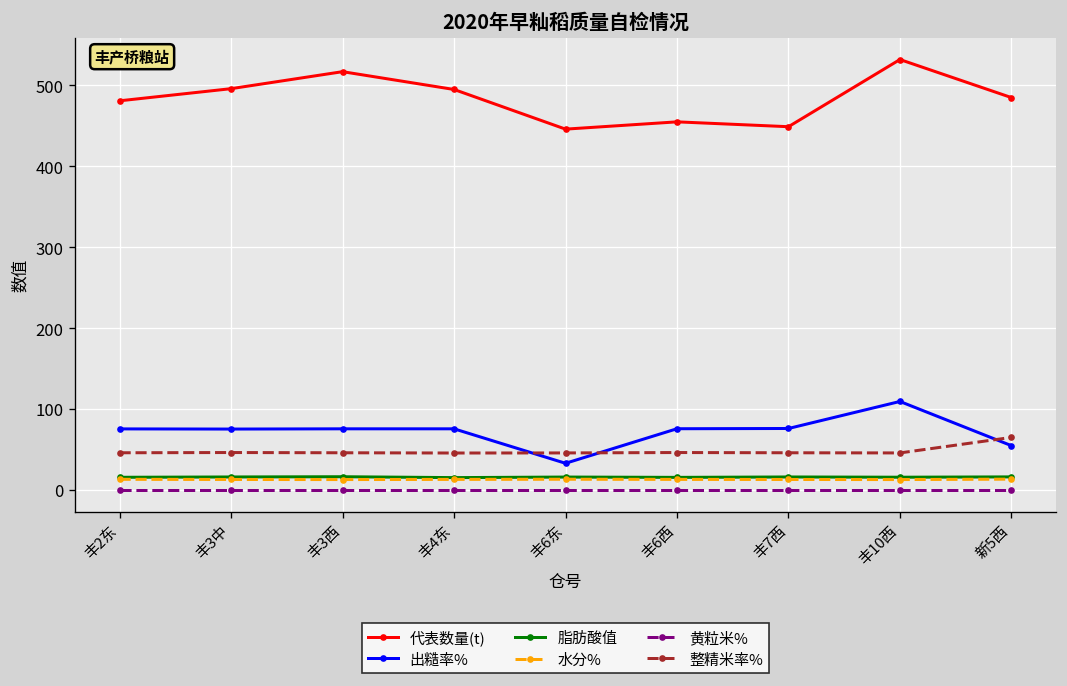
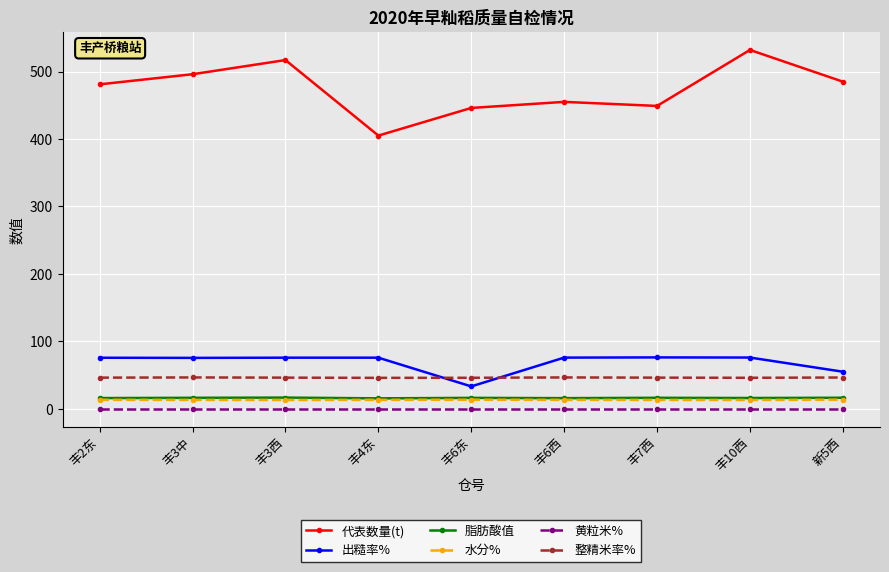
代表数量(t), 丰4东: 500 -> 410
出糙率%, 丰10西: 110 -> 80
整精米率%, 新5西: 70 -> 50
